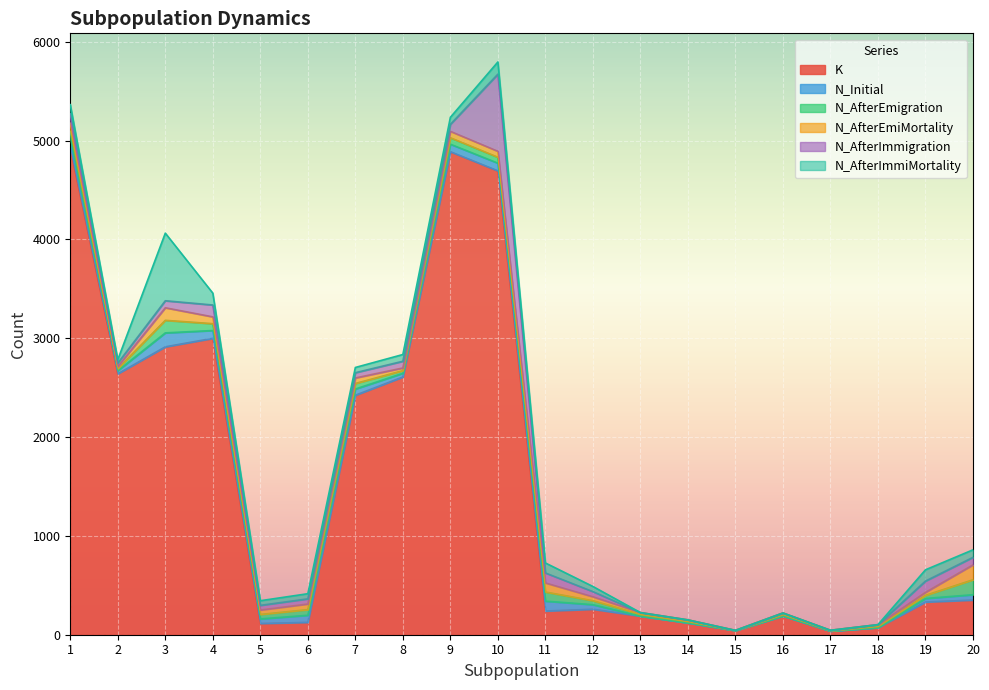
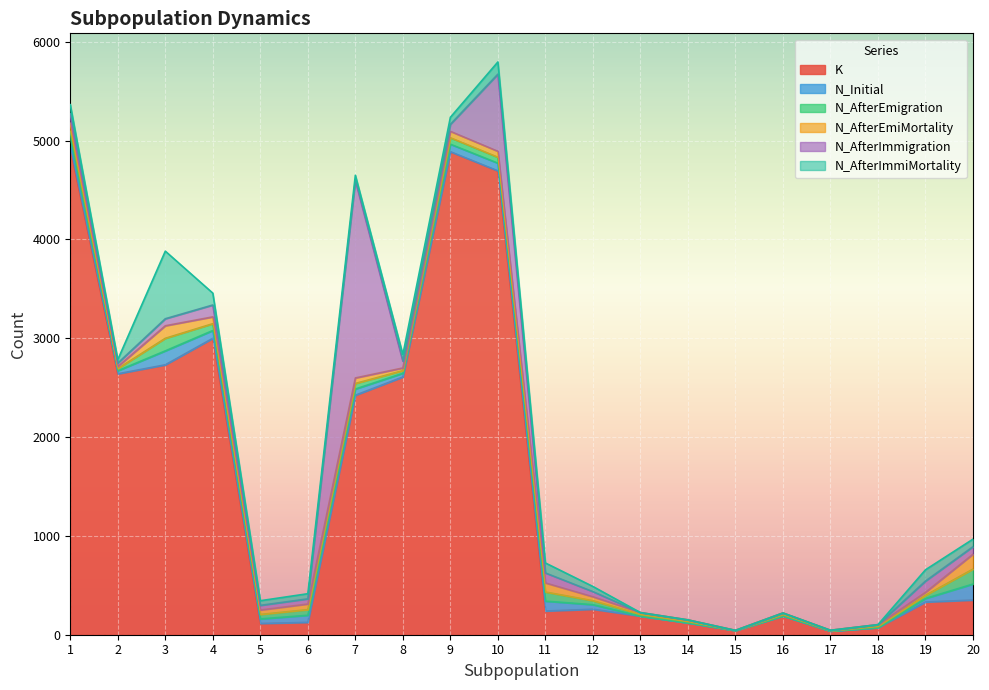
K, 3: 2900 -> 2700
N_AfterImmigration, 7: 100 -> 2000
N_Initial, 20: 100 -> 200
